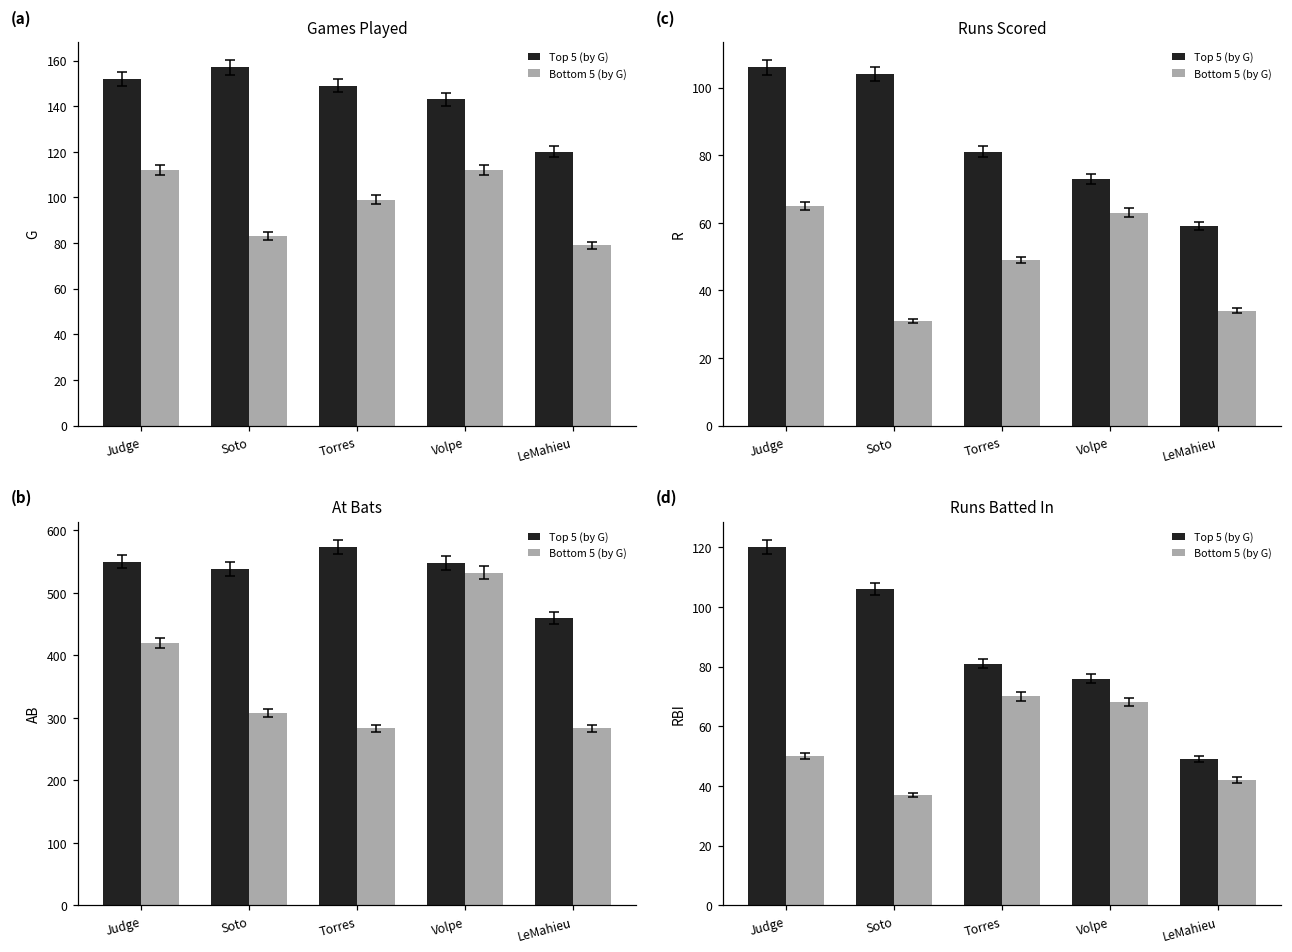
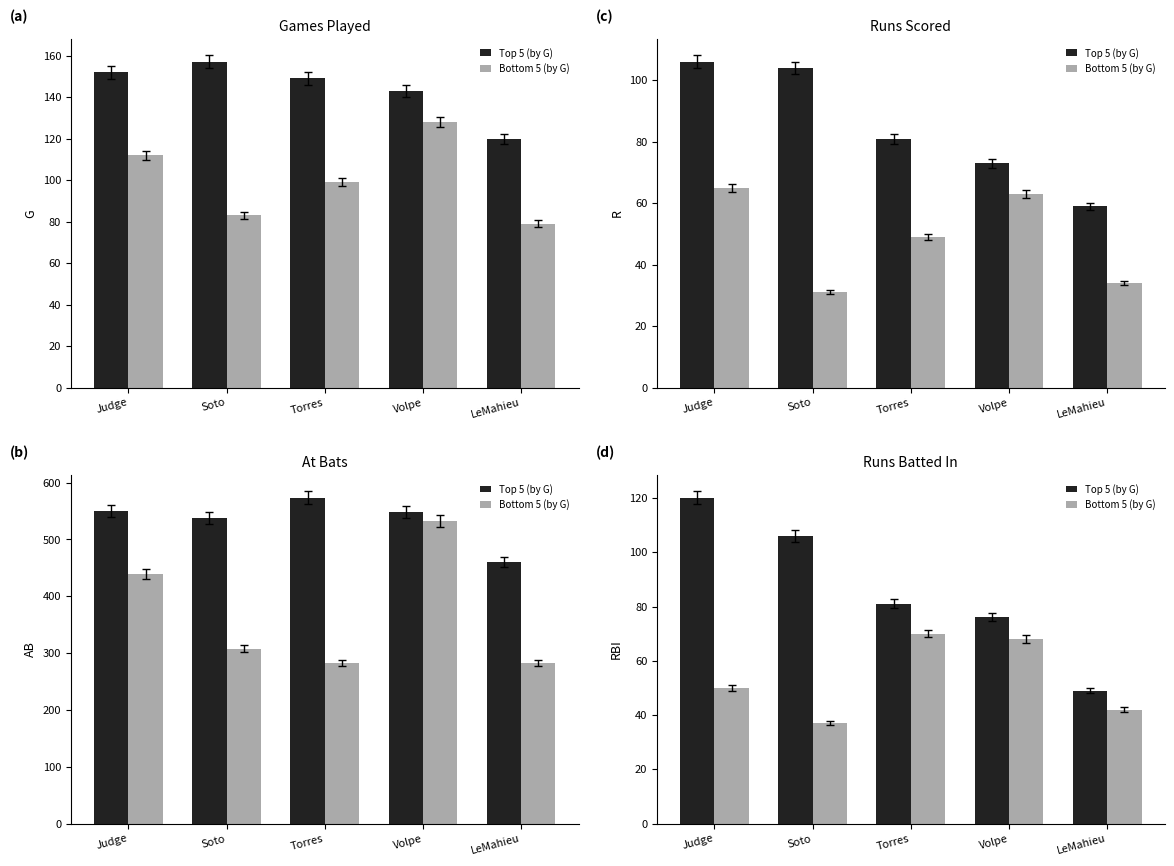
Games Played, Bottom 5 (by G), Volpe: 112 -> 128
At Bats, Bottom 5 (by G), Judge: 420 -> 440
